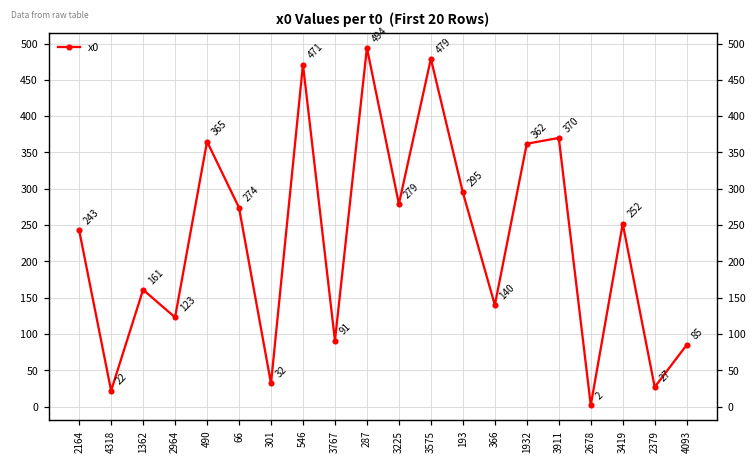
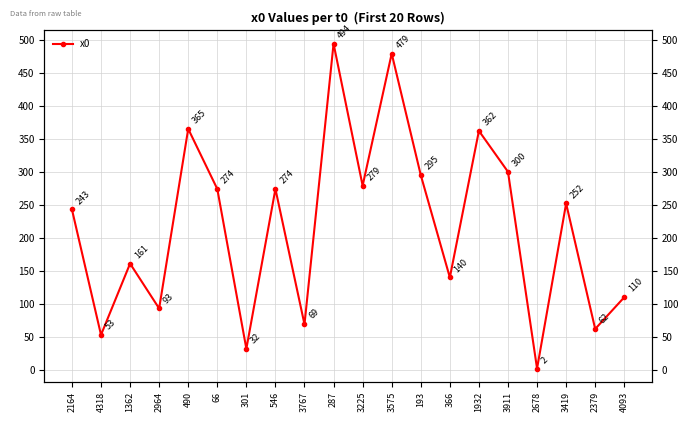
4318: 22 -> 53
2964: 123 -> 93
546: 471 -> 274
3767: 91 -> 69
3911: 370 -> 300
2379: 27 -> 62
4093: 85 -> 110
